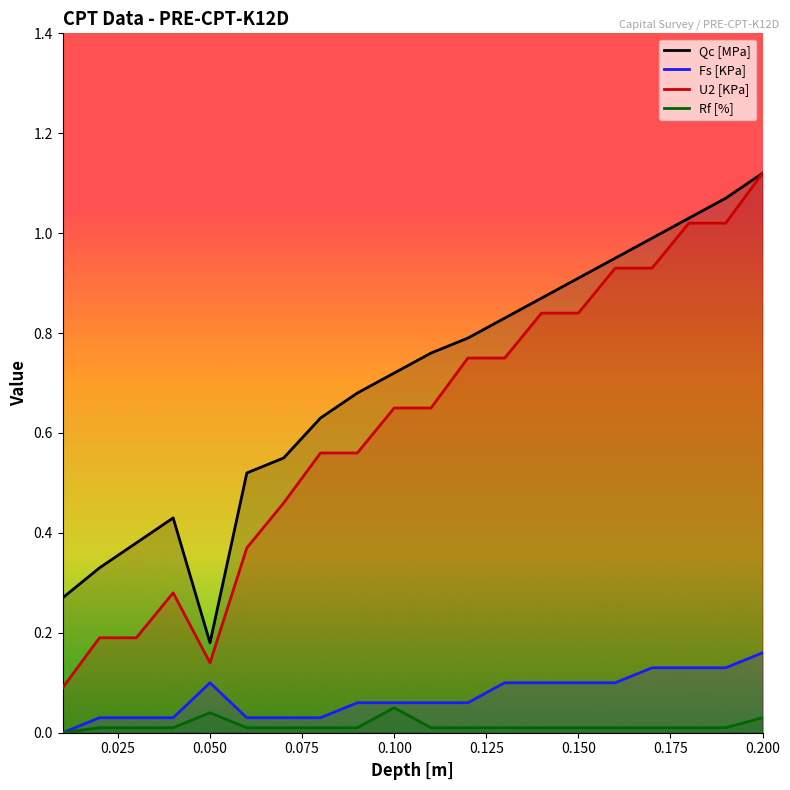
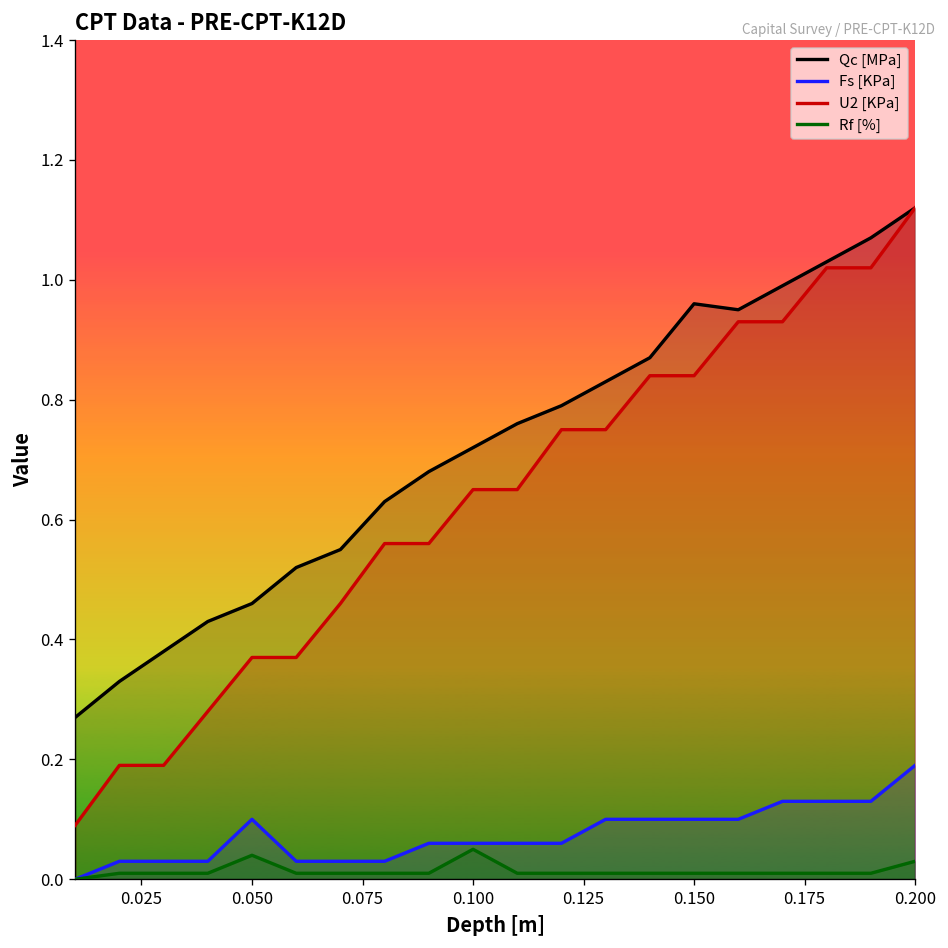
Qc [MPa], 0.050: 0.18 -> 0.46
U2 [KPa], 0.050: 0.14 -> 0.37
Qc [MPa], 0.150: 0.91 -> 0.96
Fs [KPa], 0.200: 0.16 -> 0.19
